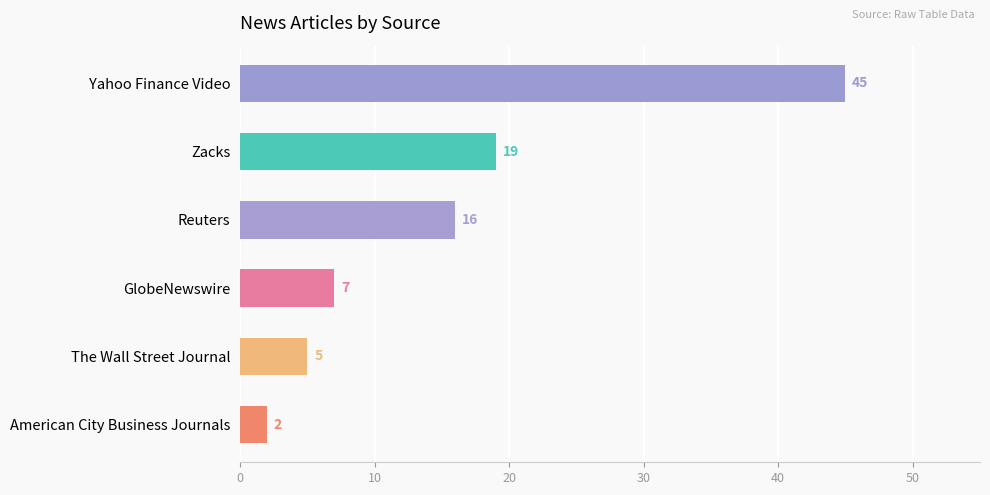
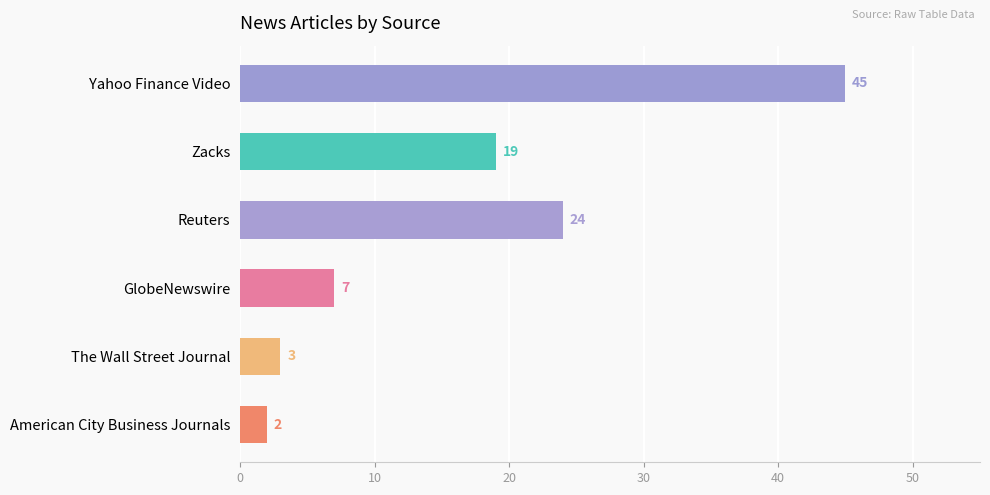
Reuters: 16 -> 24
The Wall Street Journal: 5 -> 3
